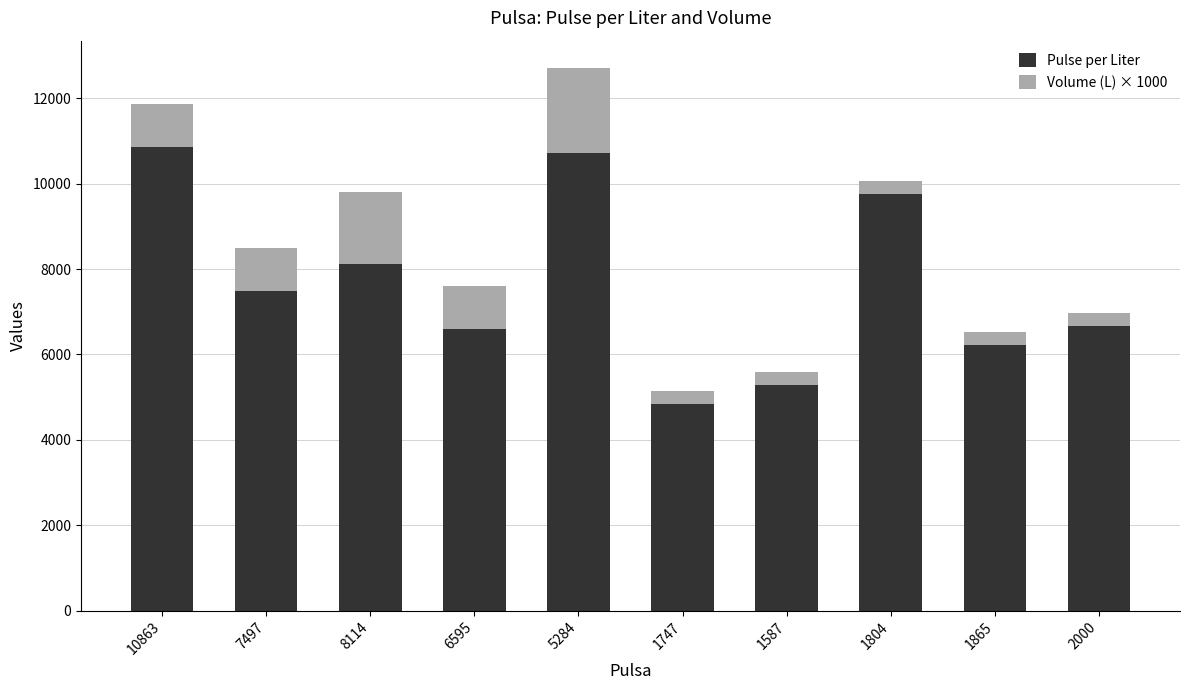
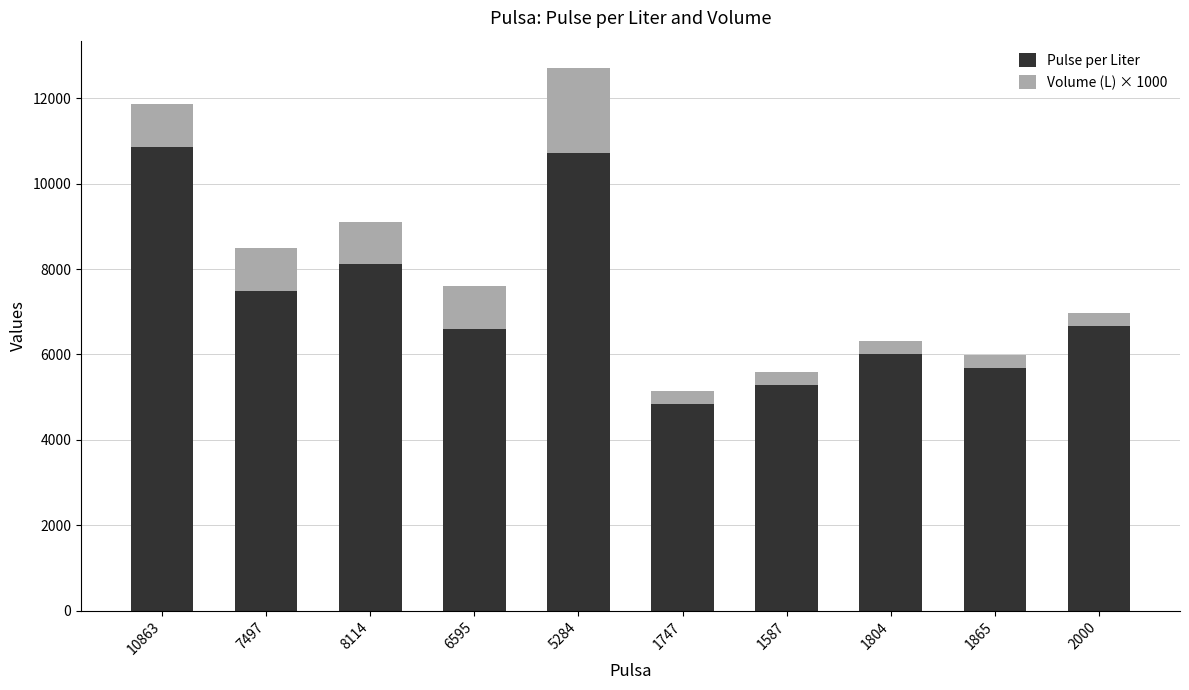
Volume (L) × 1000, 8114: 1700 -> 1000
Pulse per Liter, 1804: 9800 -> 6000
Pulse per Liter, 1865: 6200 -> 5700
